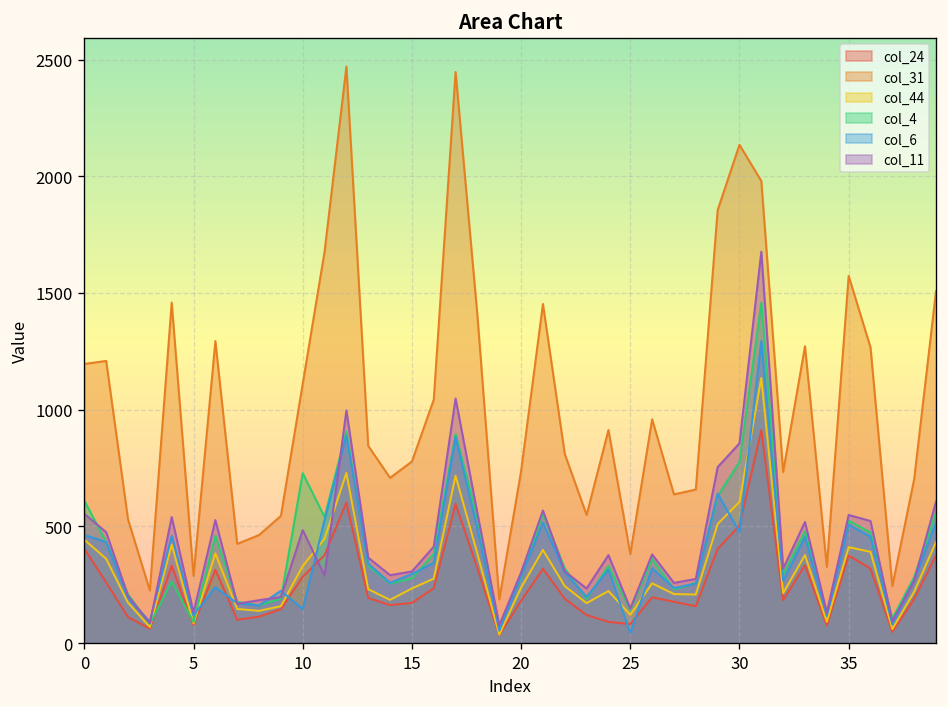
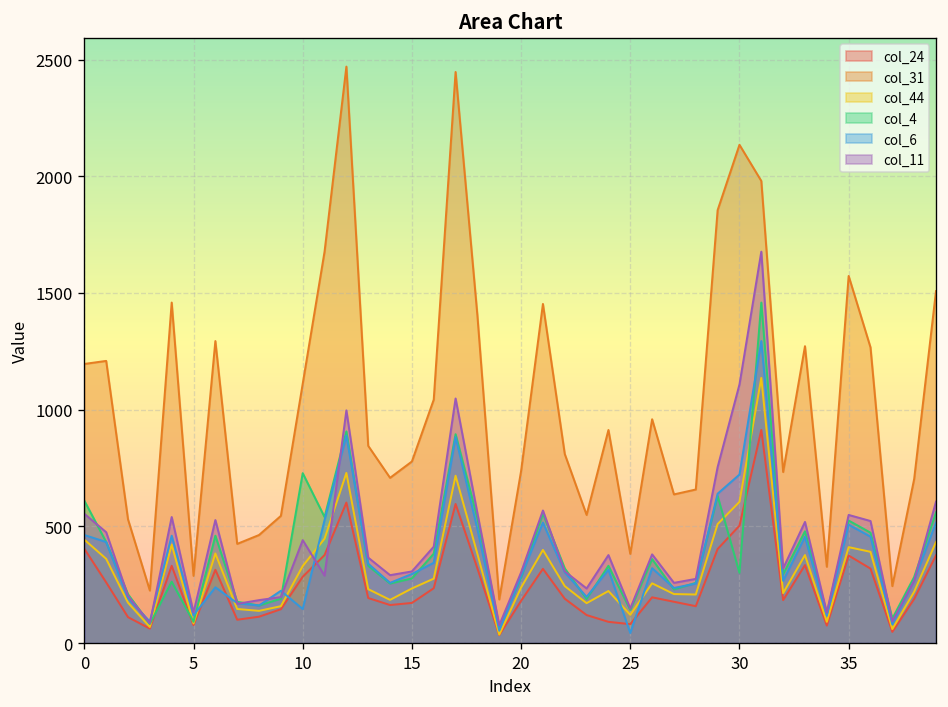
col_11, 10: 480 -> 440
col_4, 30: 780 -> 300
col_6, 30: 480 -> 720
col_11, 30: 860 -> 1110
